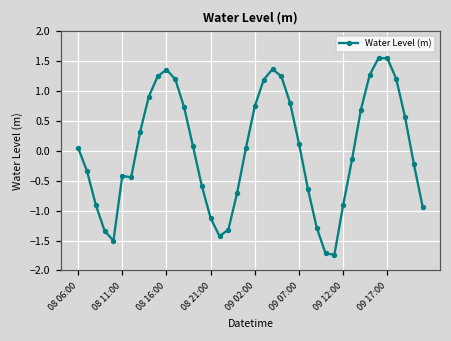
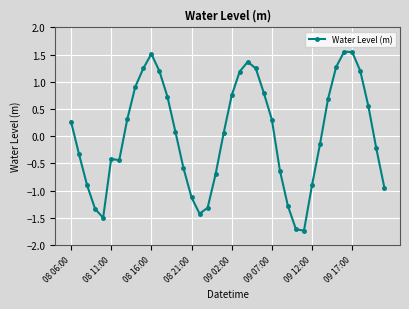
08 06:00: 0.0 -> 0.3
08 16:00: 1.4 -> 1.5
09 07:00: 0.1 -> 0.3
